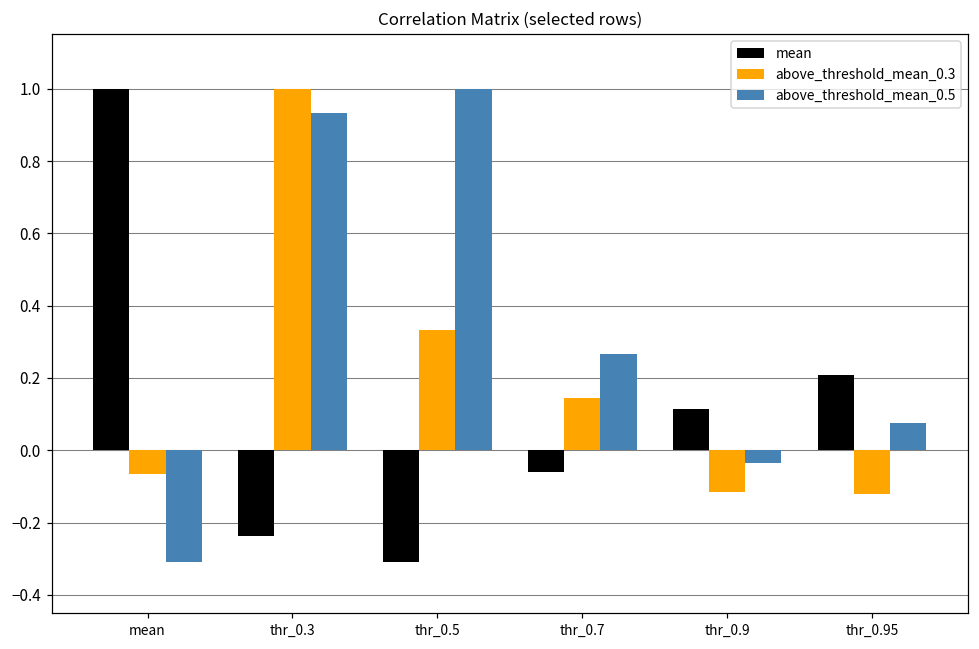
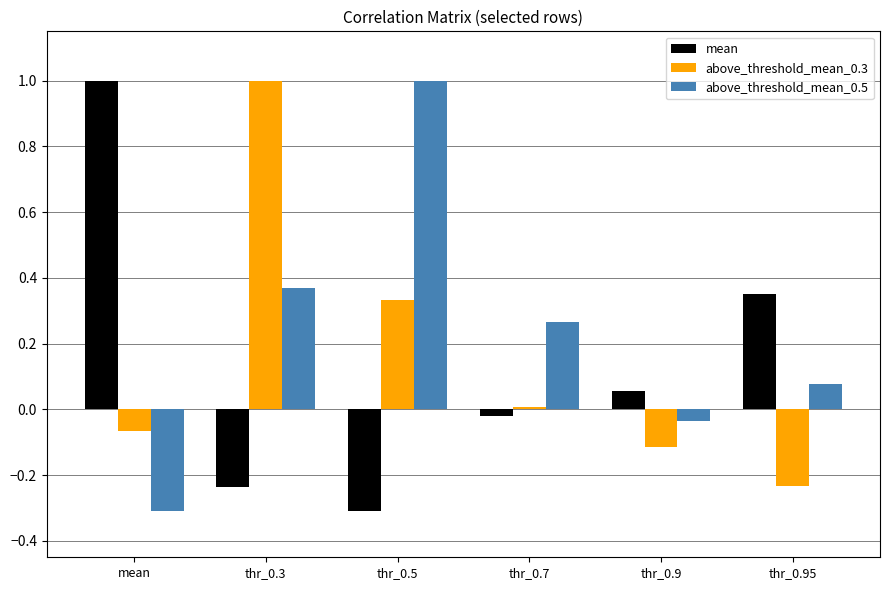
above_threshold_mean_0.5, thr_0.3: 0.93 -> 0.37
mean, thr_0.7: -0.06 -> -0.02
above_threshold_mean_0.3, thr_0.7: 0.15 -> 0.01
mean, thr_0.9: 0.11 -> 0.06
mean, thr_0.95: 0.21 -> 0.35
above_threshold_mean_0.3, thr_0.95: -0.12 -> -0.23
